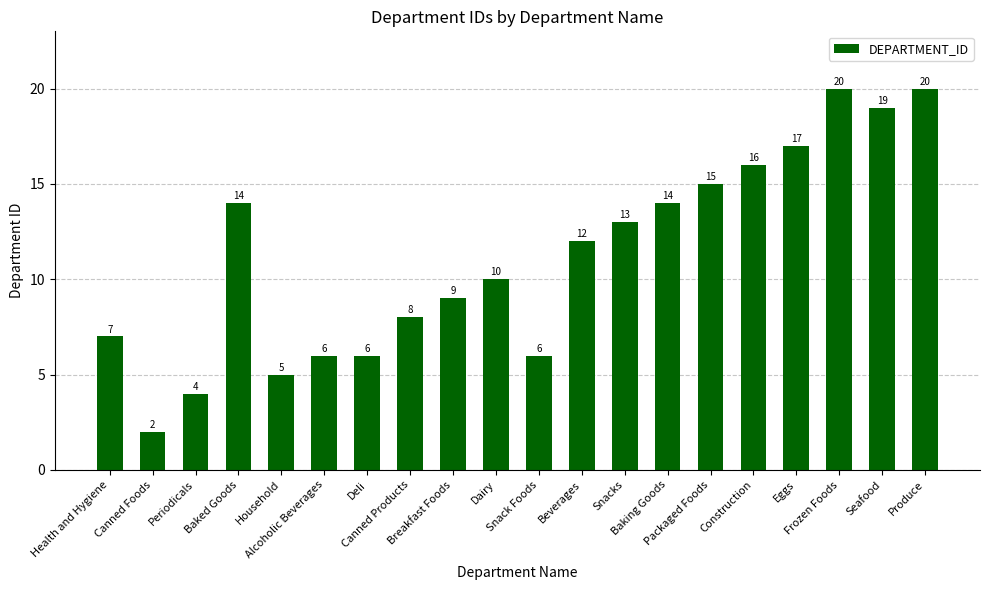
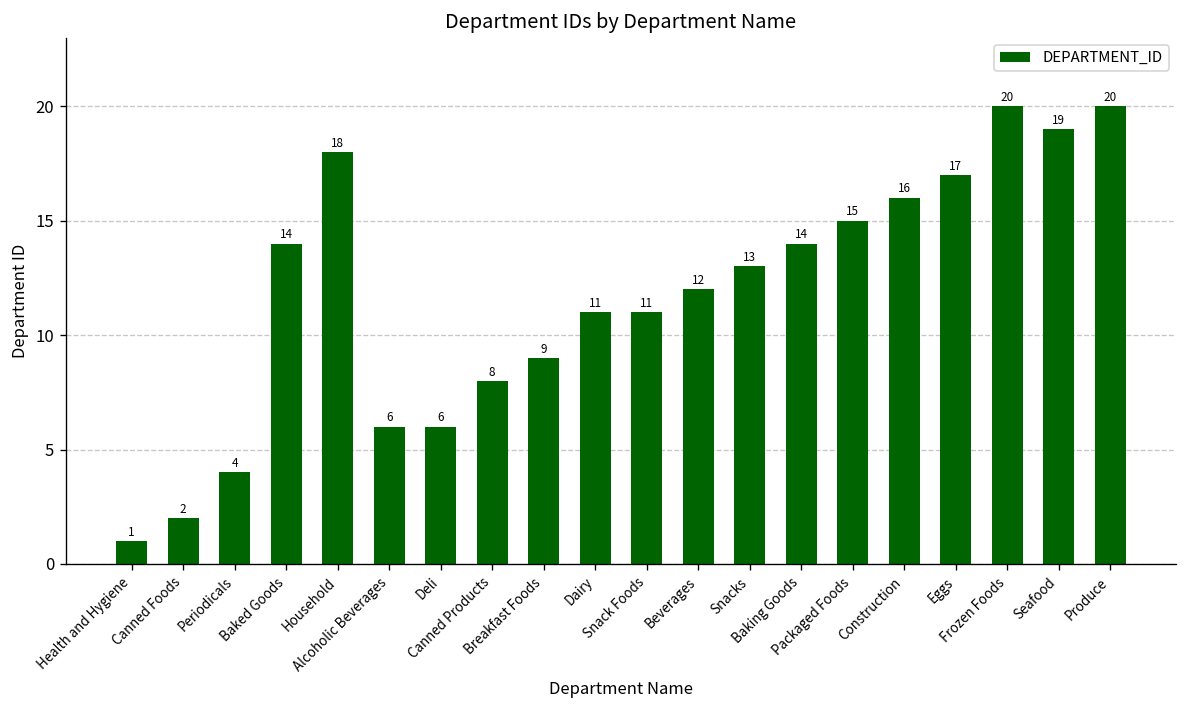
Health and Hygiene: 7 -> 1
Household: 5 -> 18
Dairy: 10 -> 11
Snack Foods: 6 -> 11
